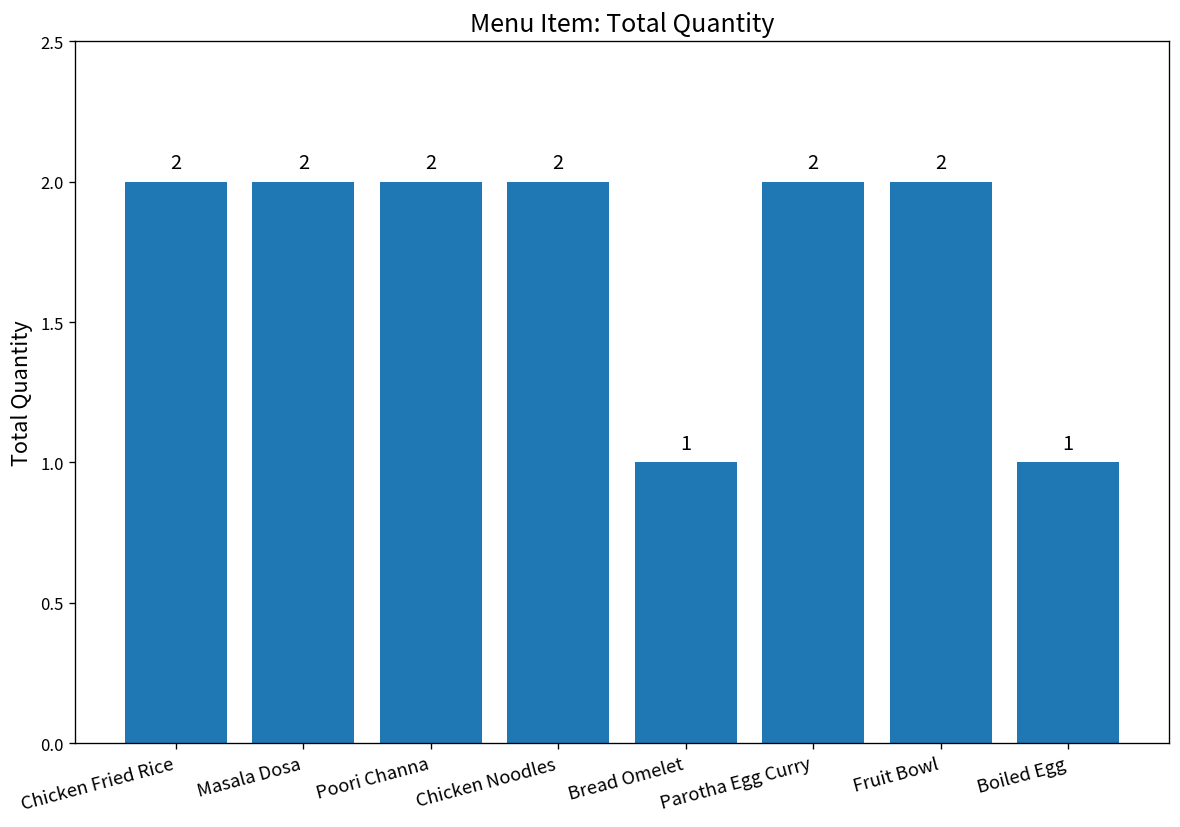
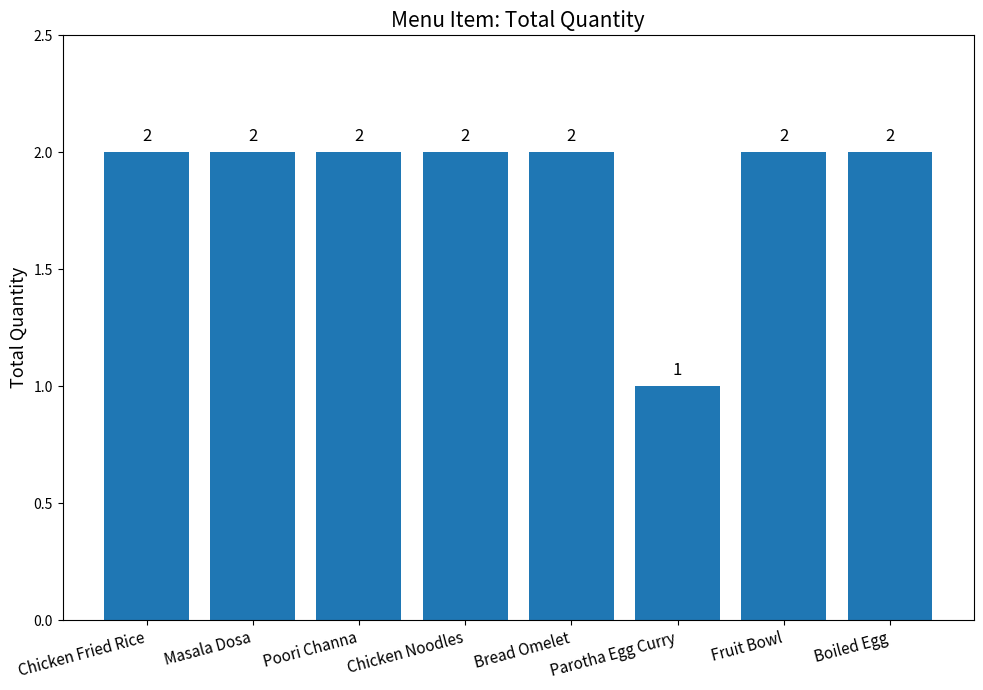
Bread Omelet: 1 -> 2
Parotha Egg Curry: 2 -> 1
Boiled Egg: 1 -> 2
